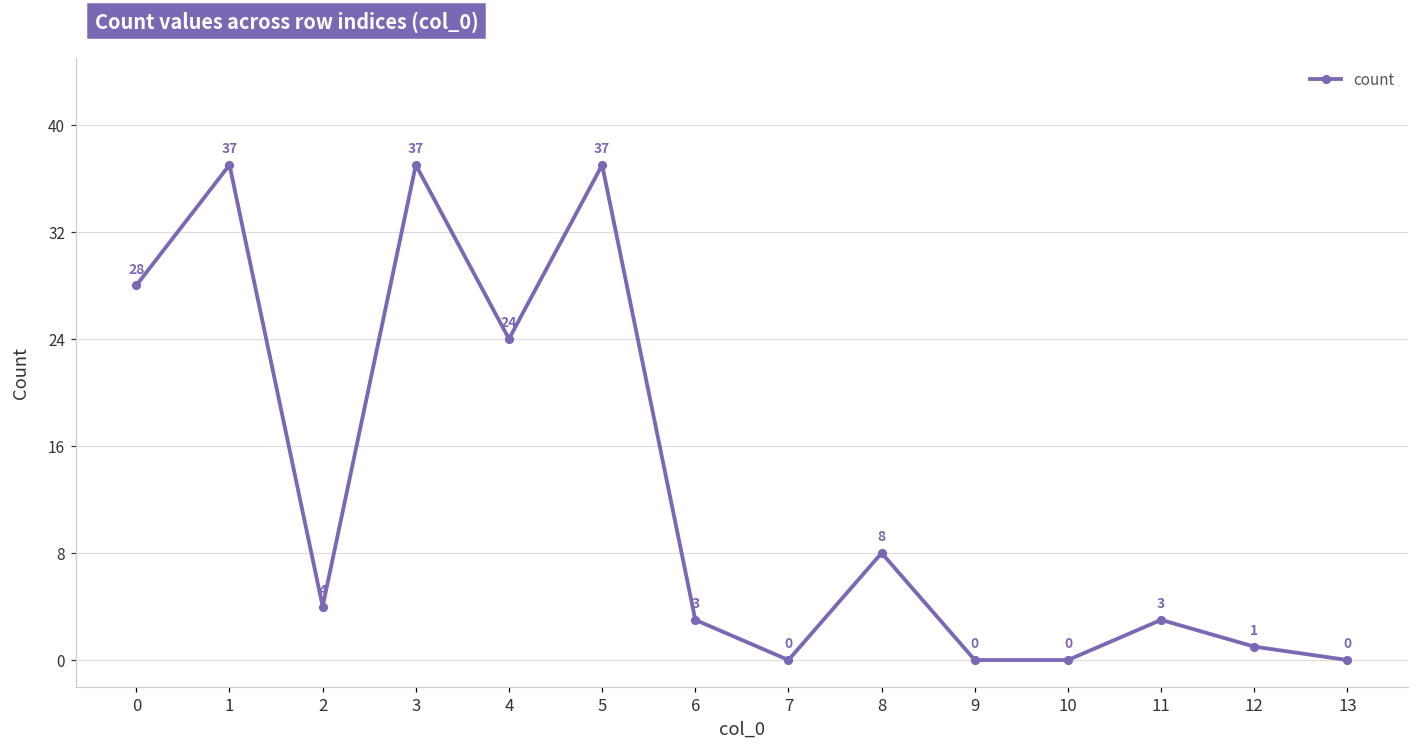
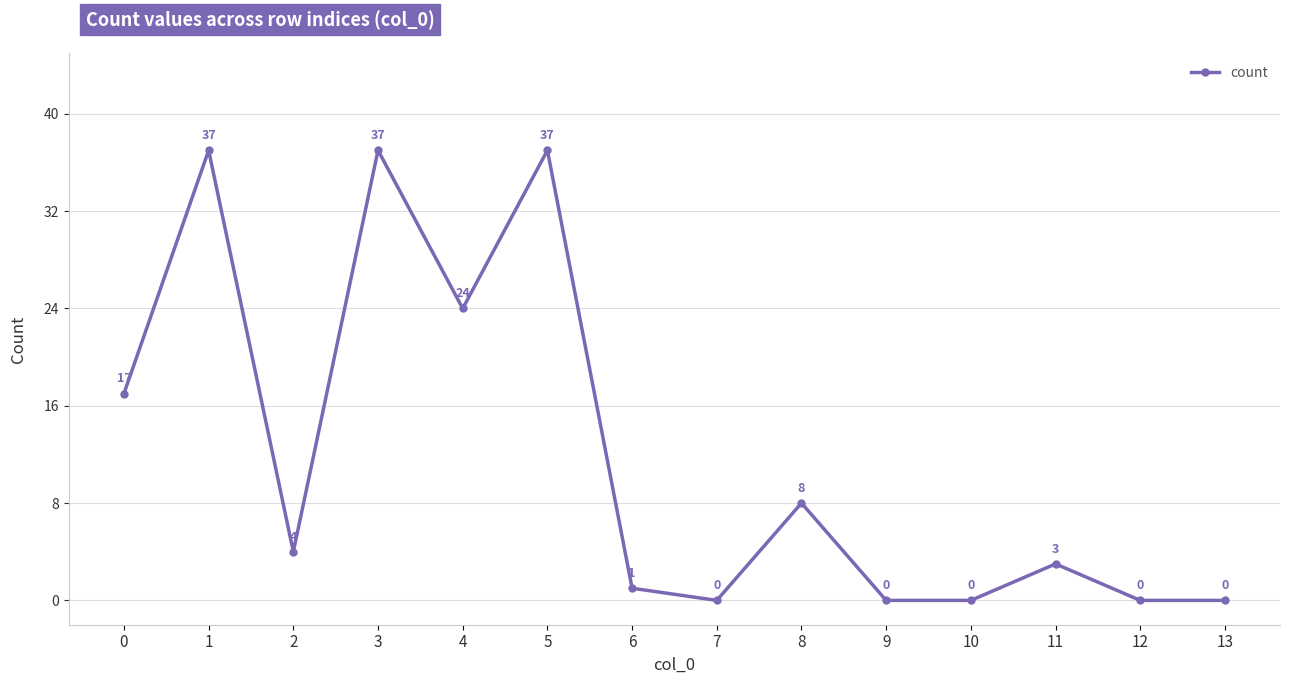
0: 28 -> 17
6: 3 -> 1
12: 1 -> 0
